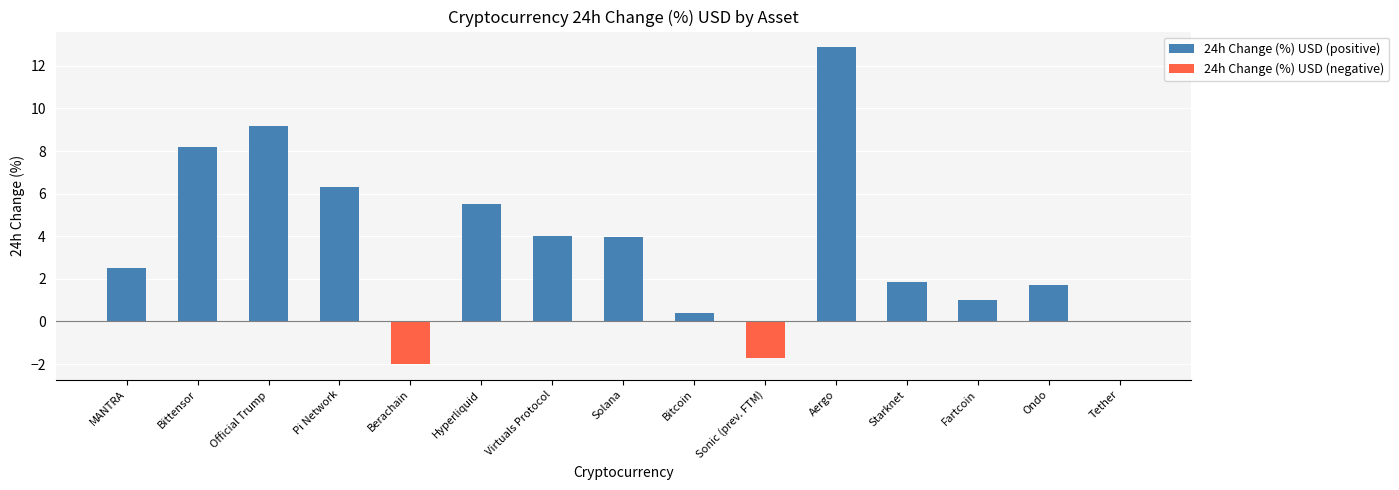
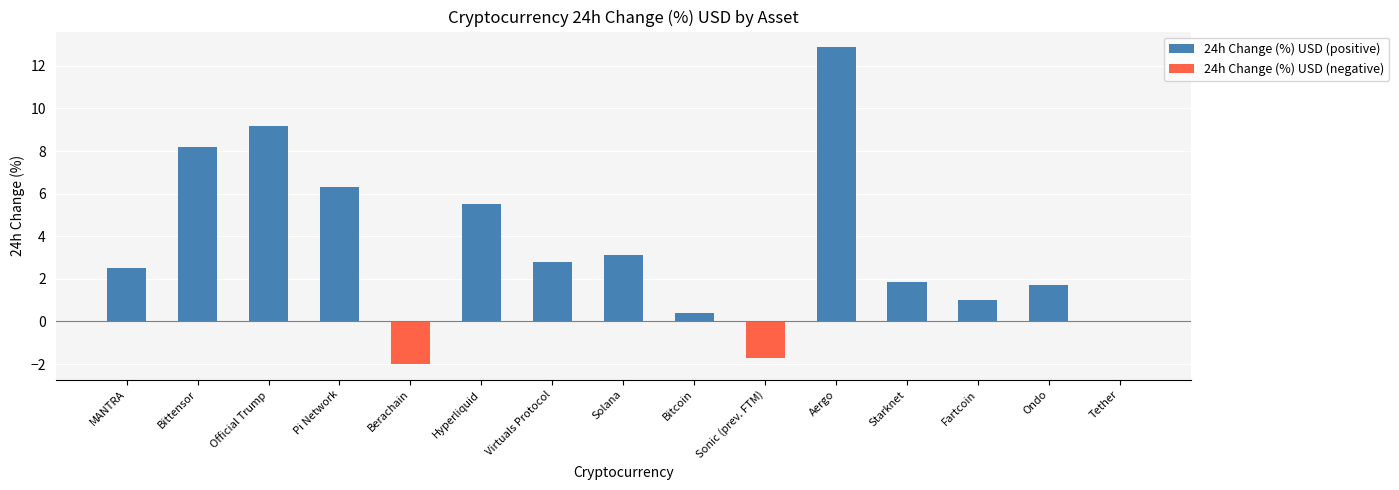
Virtuals Protocol: 4.0 -> 2.8
Solana: 3.9 -> 3.1
